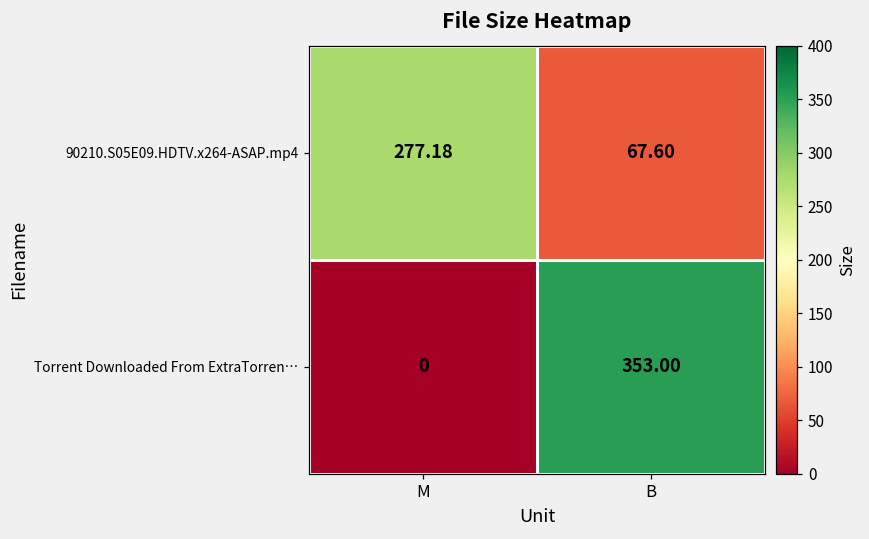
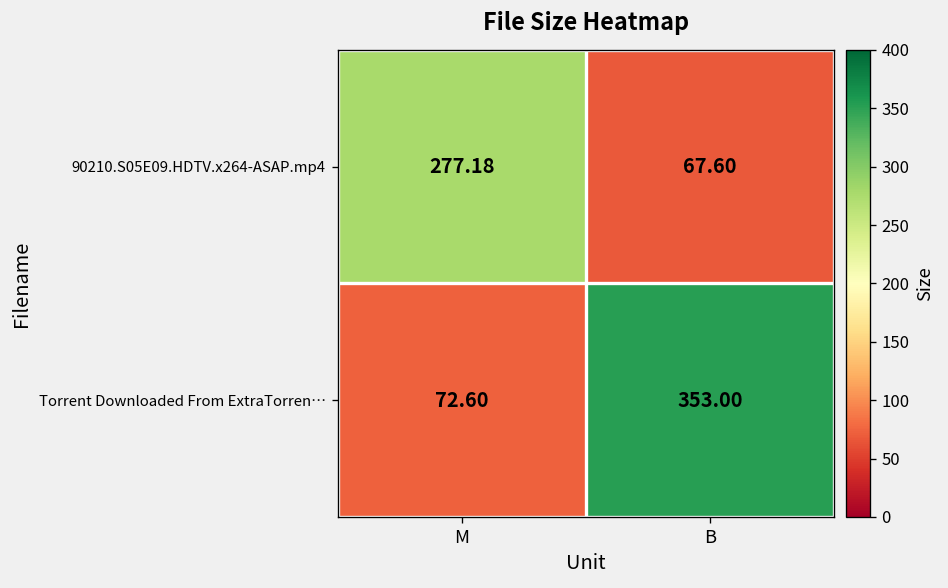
Torrent Downloaded From ExtraTorren…, M: 0 -> 72.60
